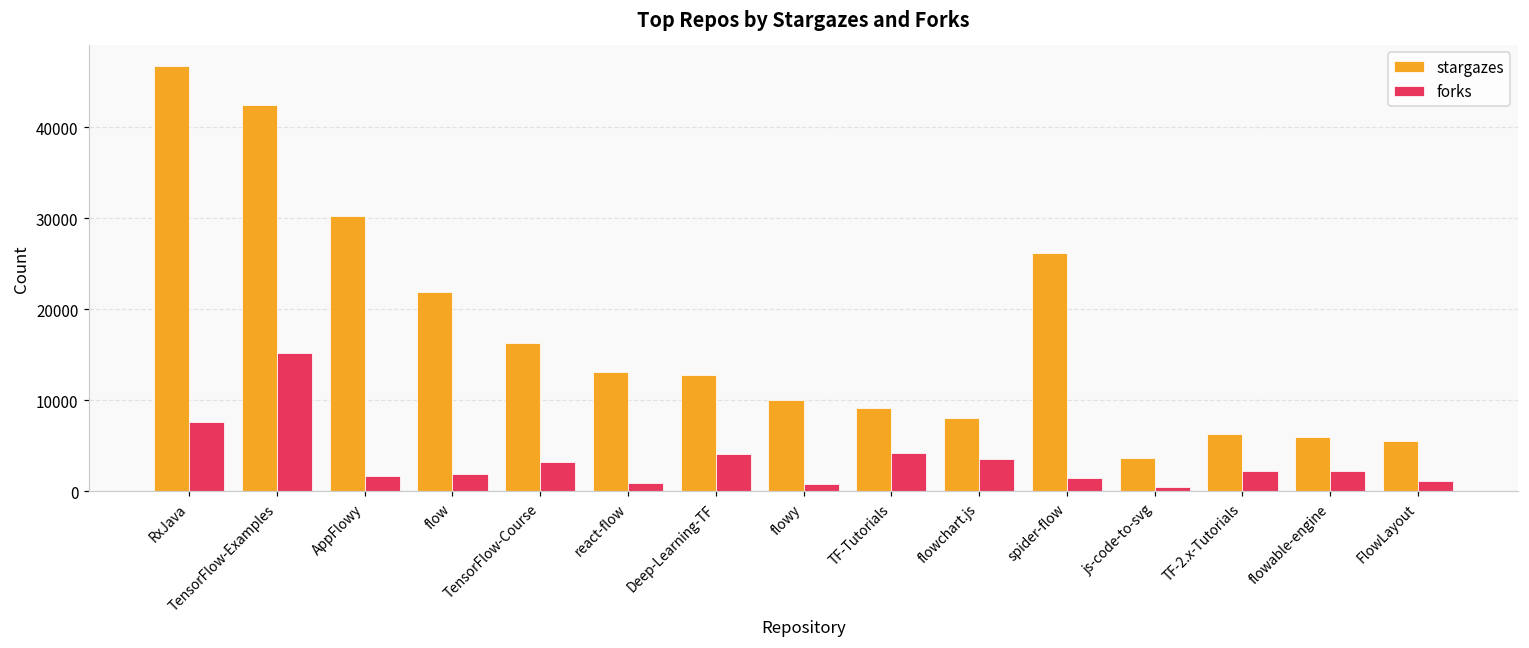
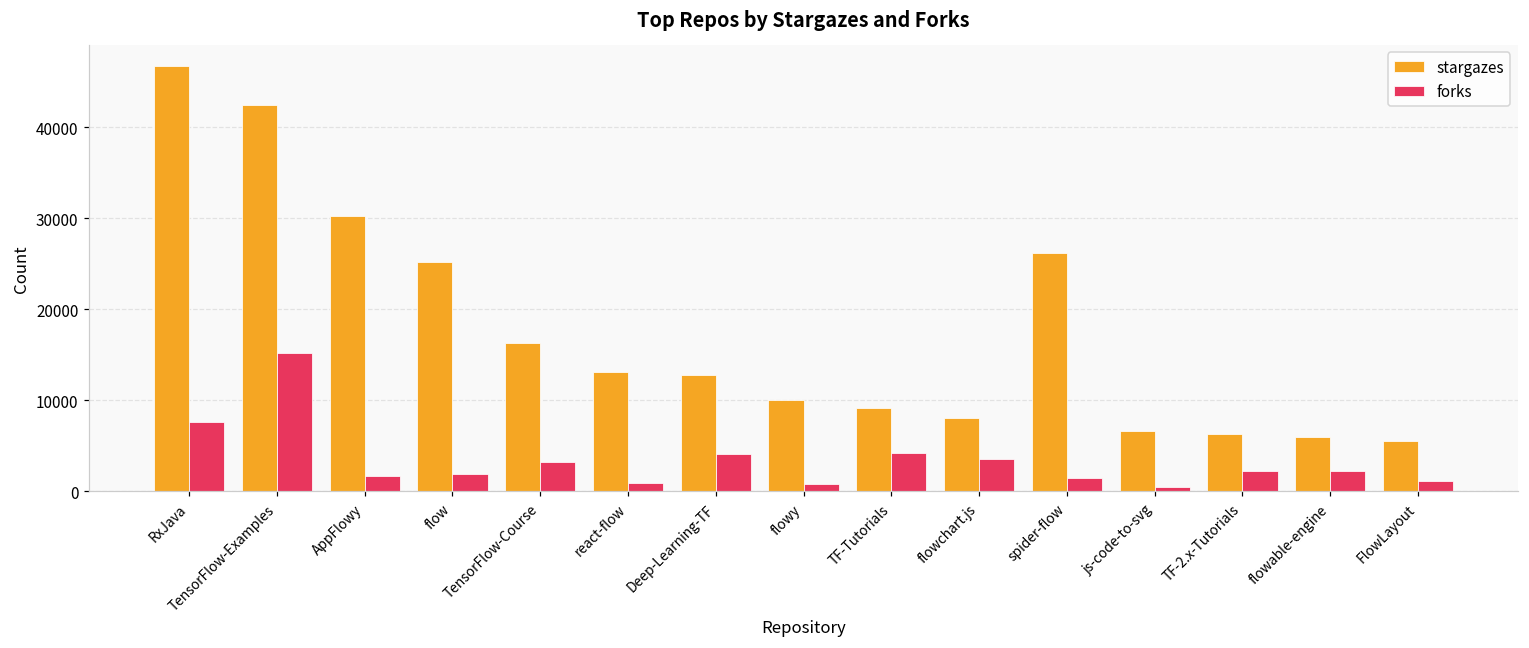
stargazes, flow: 22000 -> 25000
stargazes, js-code-to-svg: 4000 -> 7000
